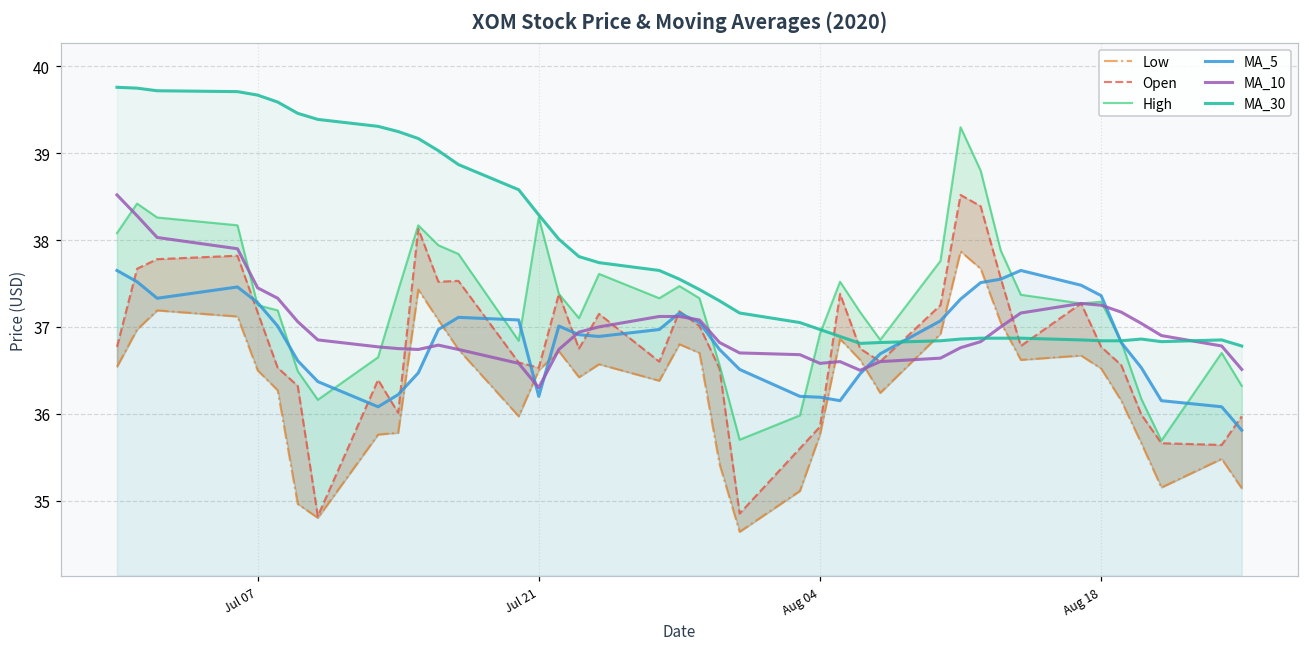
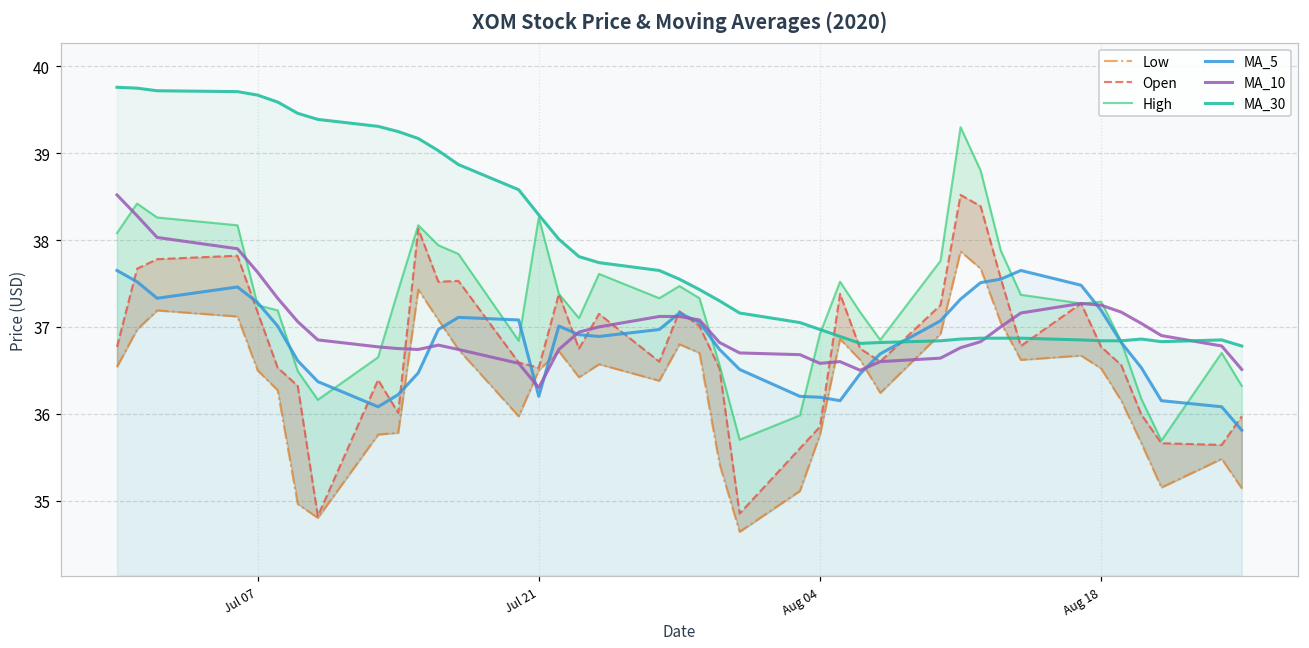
MA_10, Jul 07: 37.5 -> 37.6
MA_5, Aug 18: 37.4 -> 37.2
